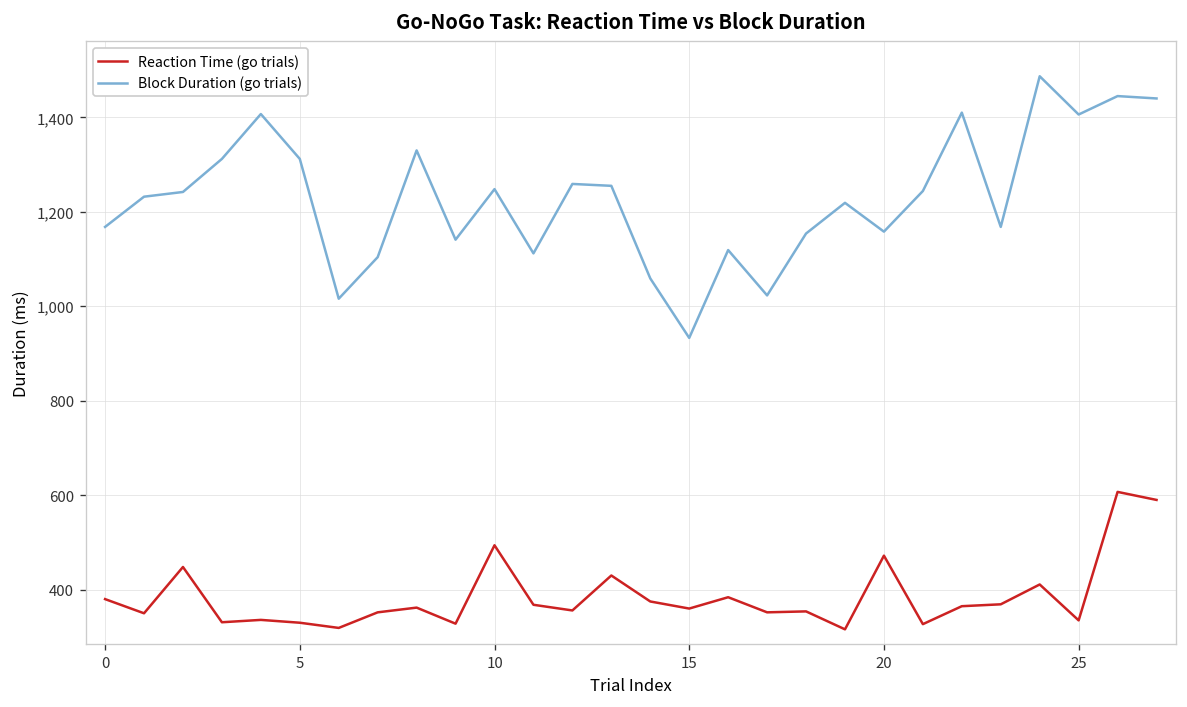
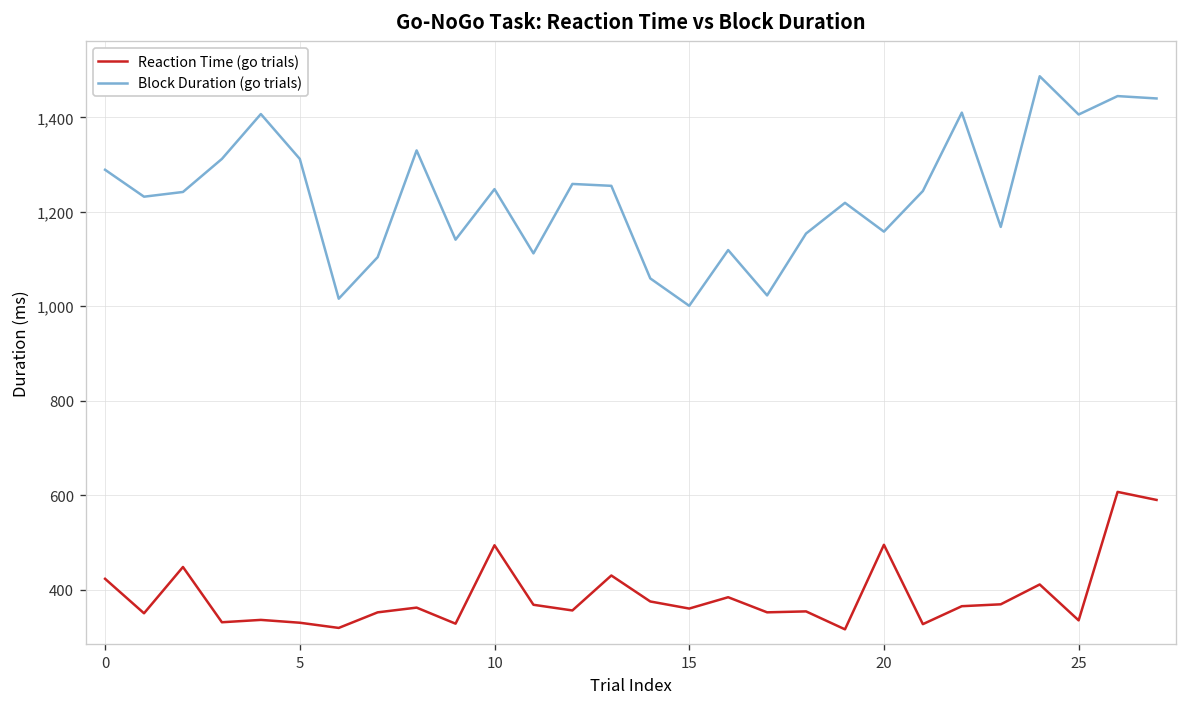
Reaction Time (go trials), 0: 380 -> 420
Block Duration (go trials), 0: 1,170 -> 1,290
Block Duration (go trials), 15: 930 -> 1,000
Reaction Time (go trials), 20: 470 -> 500
